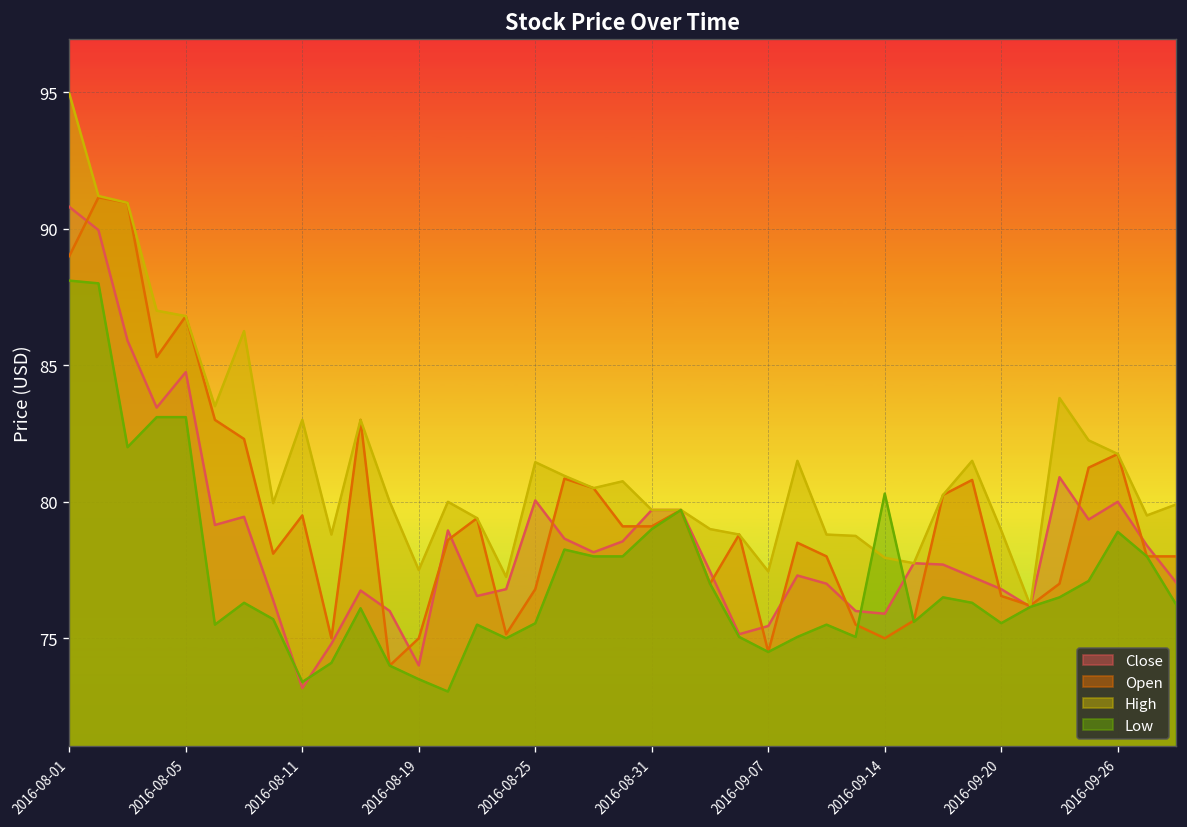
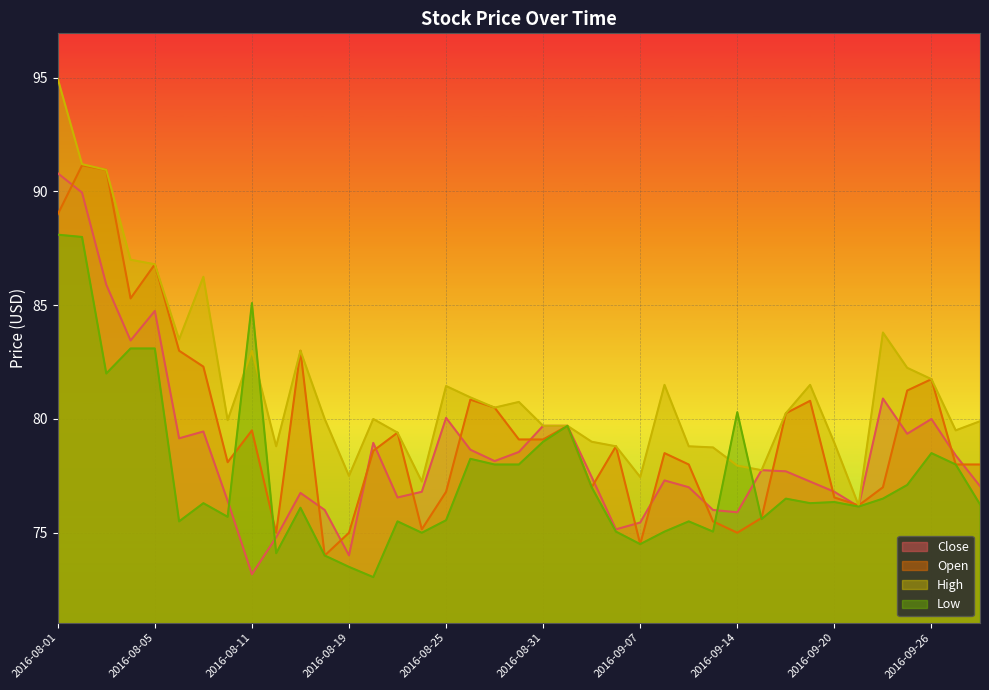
Low, 2016-08-11: 73.4 -> 85.1
Low, 2016-09-20: 75.6 -> 76.3
Low, 2016-09-26: 78.9 -> 78.5
